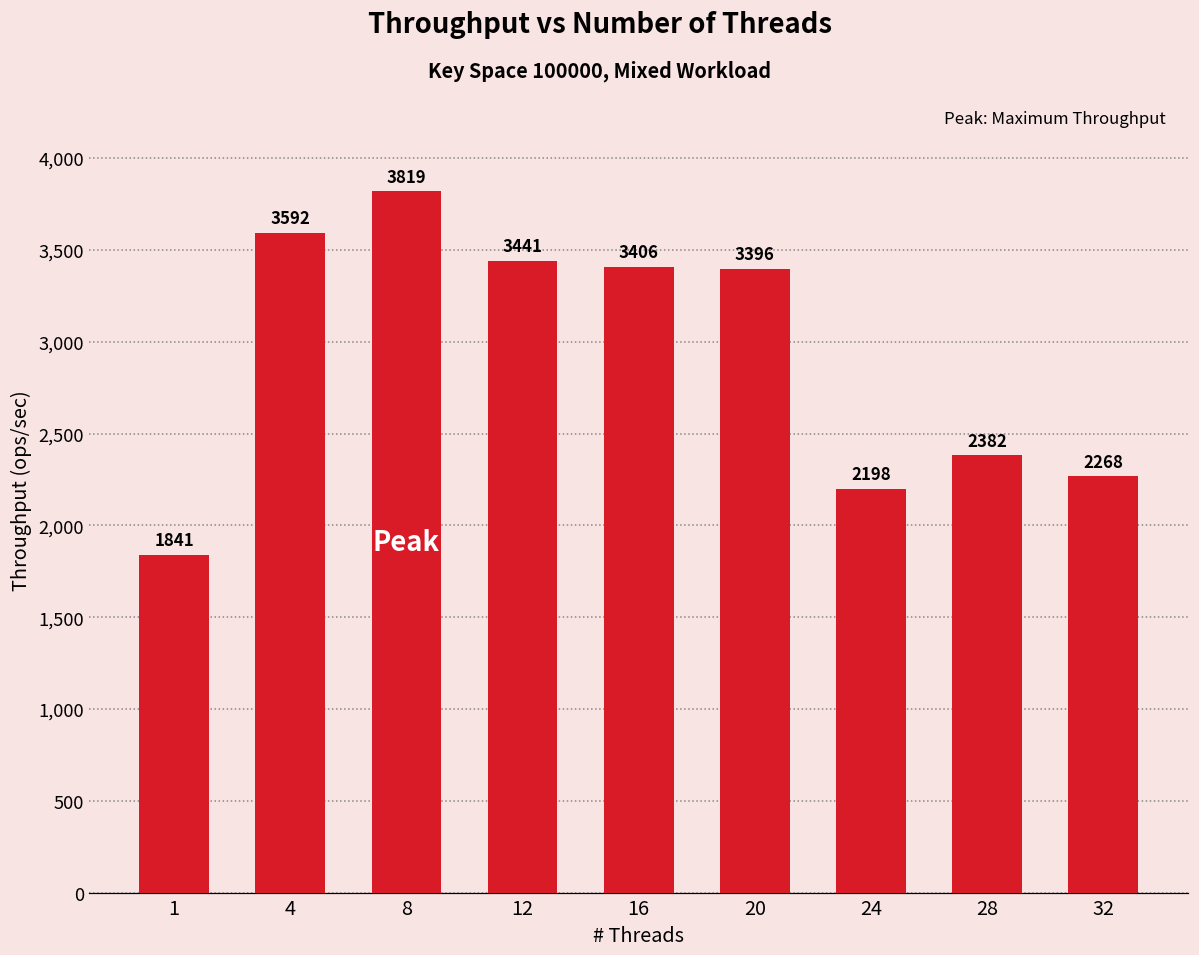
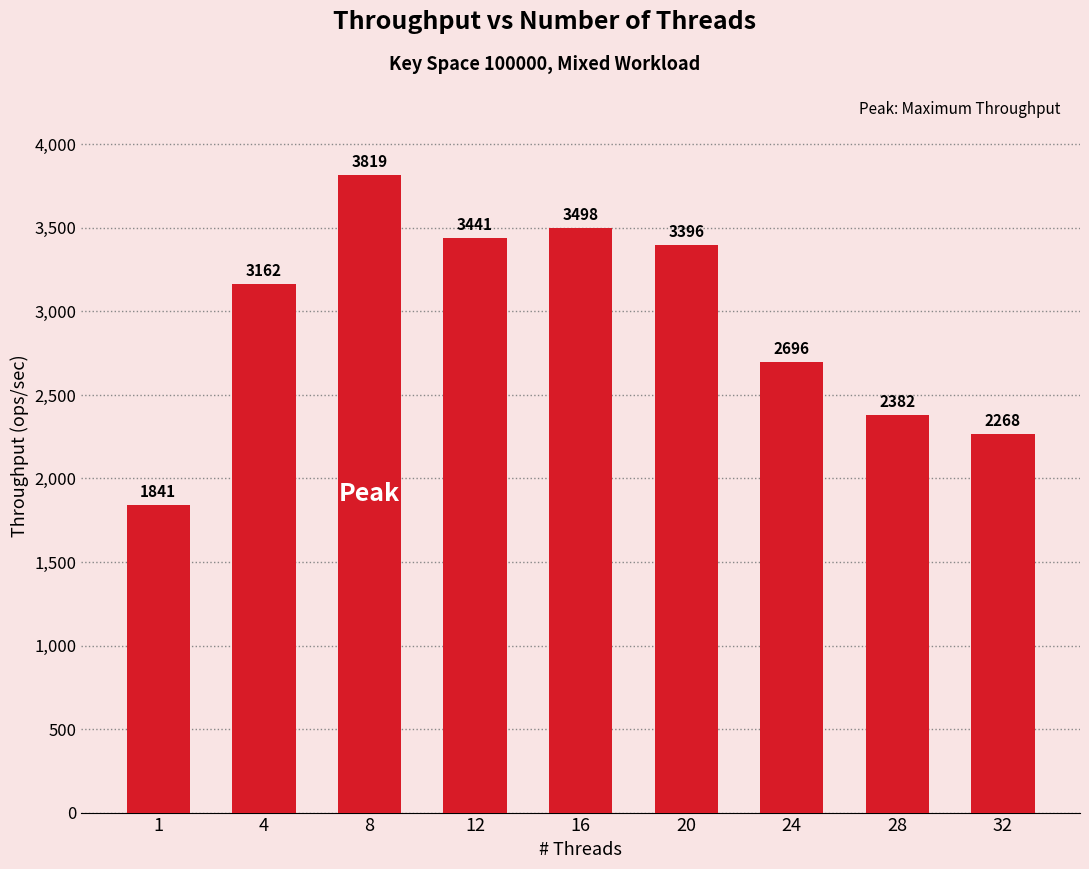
4: 3592 -> 3162
16: 3406 -> 3498
24: 2198 -> 2696
